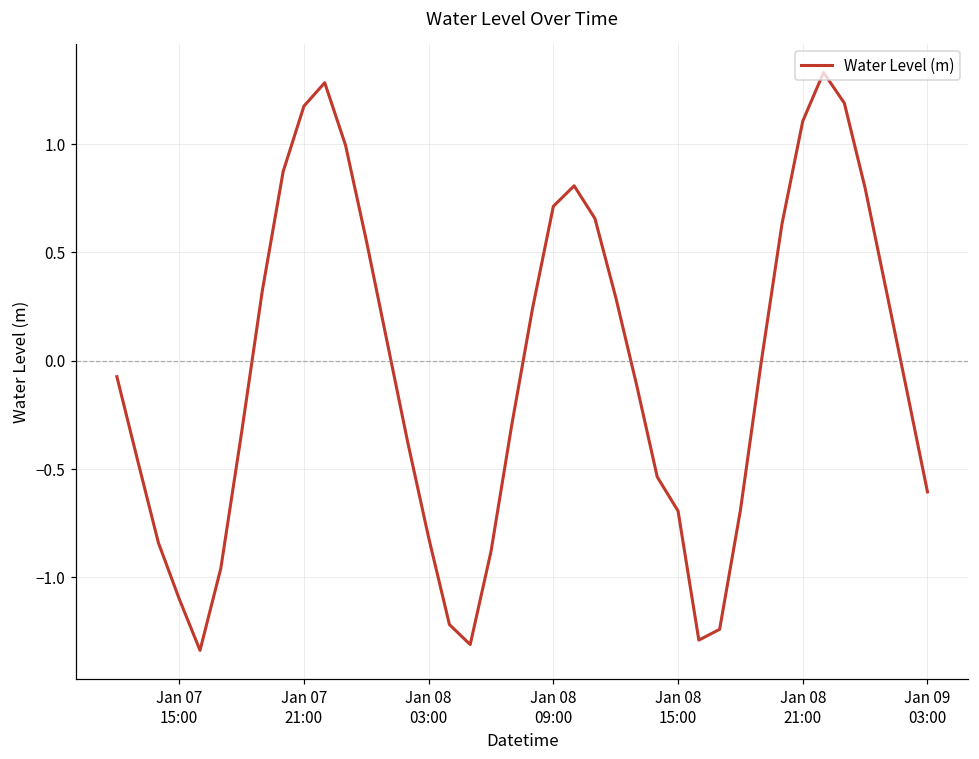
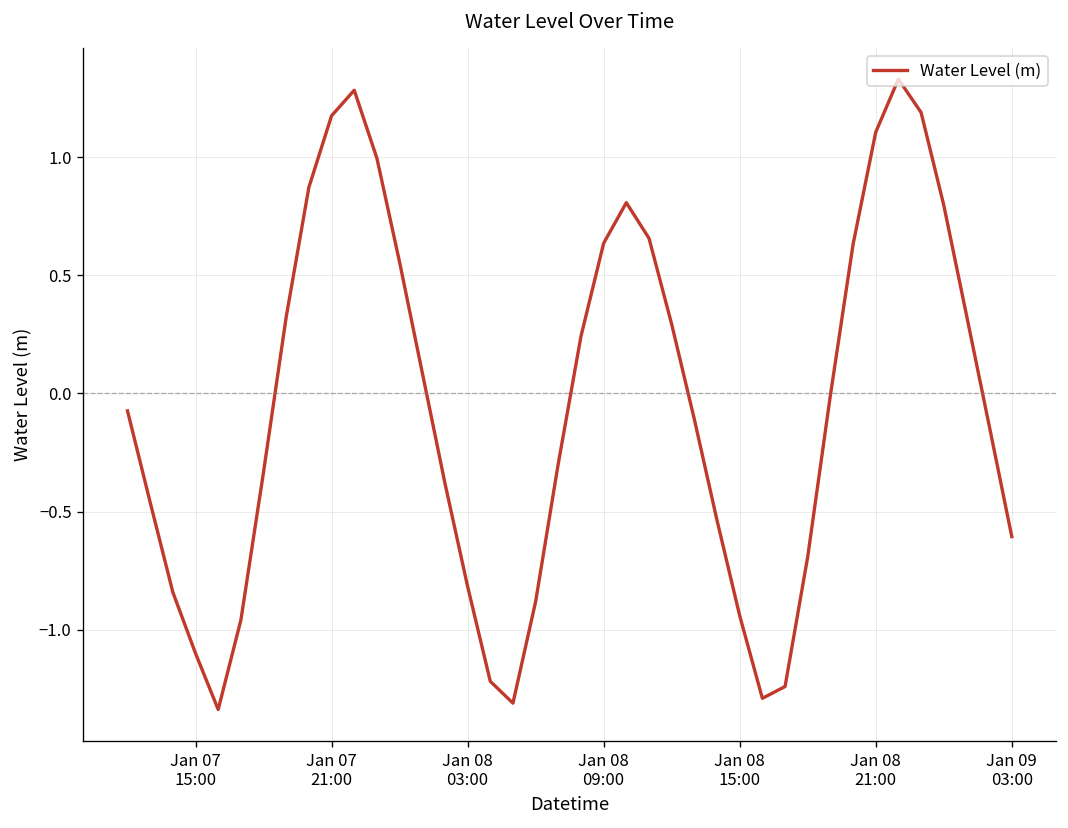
Jan 08 09:00: 0.71 -> 0.64
Jan 08 15:00: -0.69 -> -0.94
